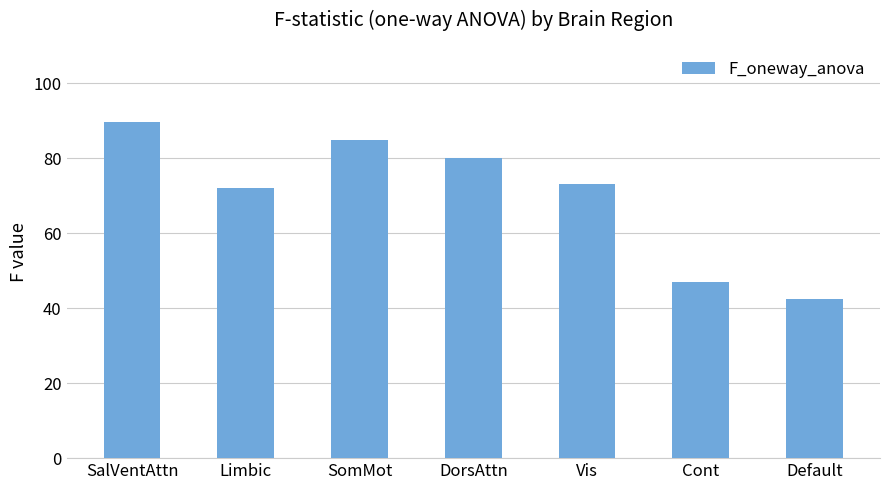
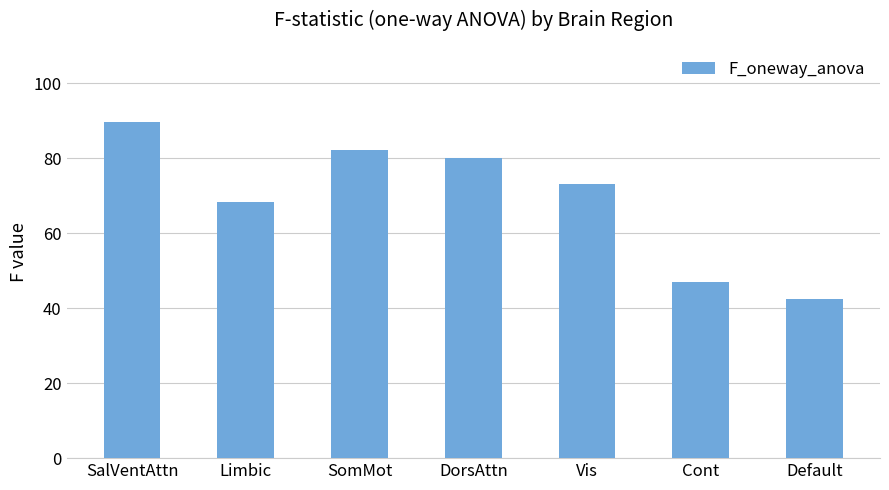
Limbic: 72 -> 68
SomMot: 85 -> 82
